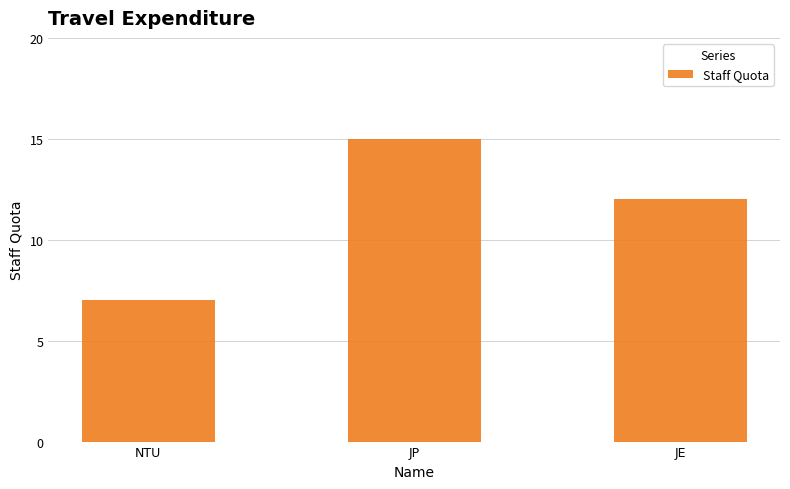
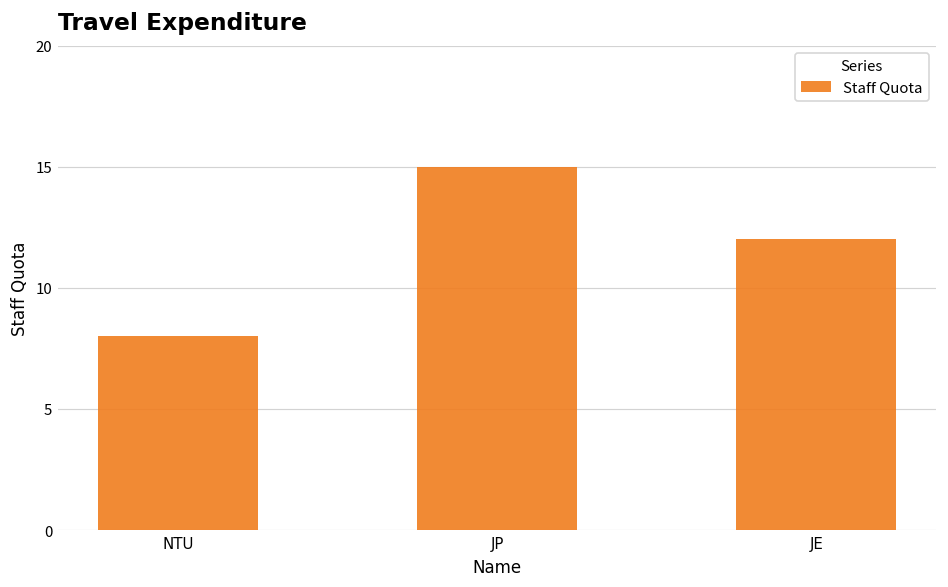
NTU: 7 -> 8
